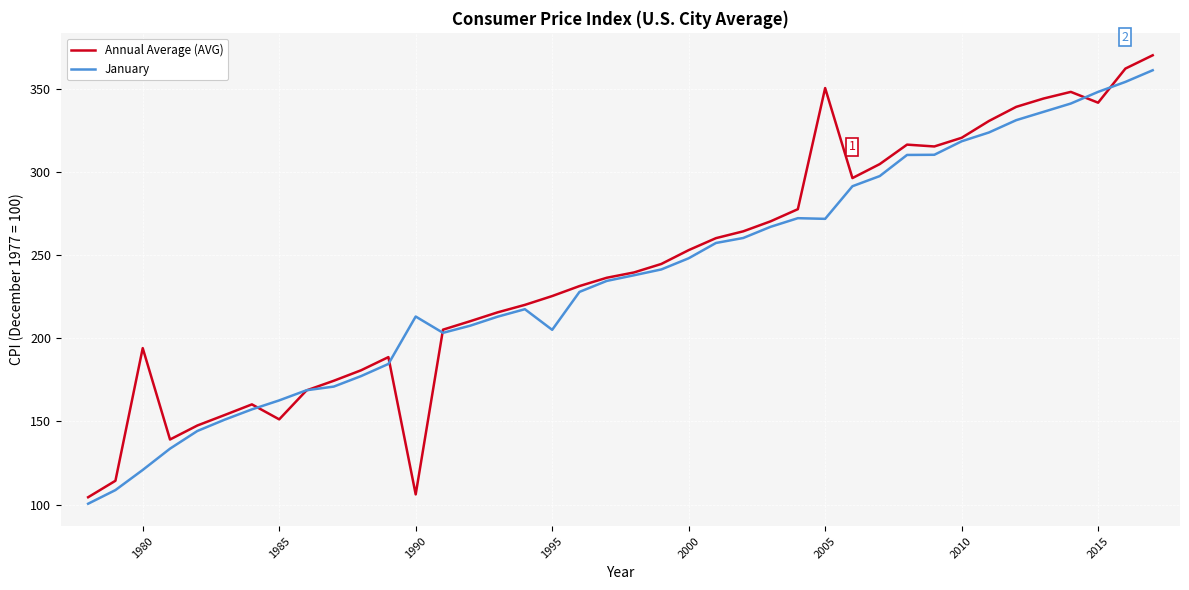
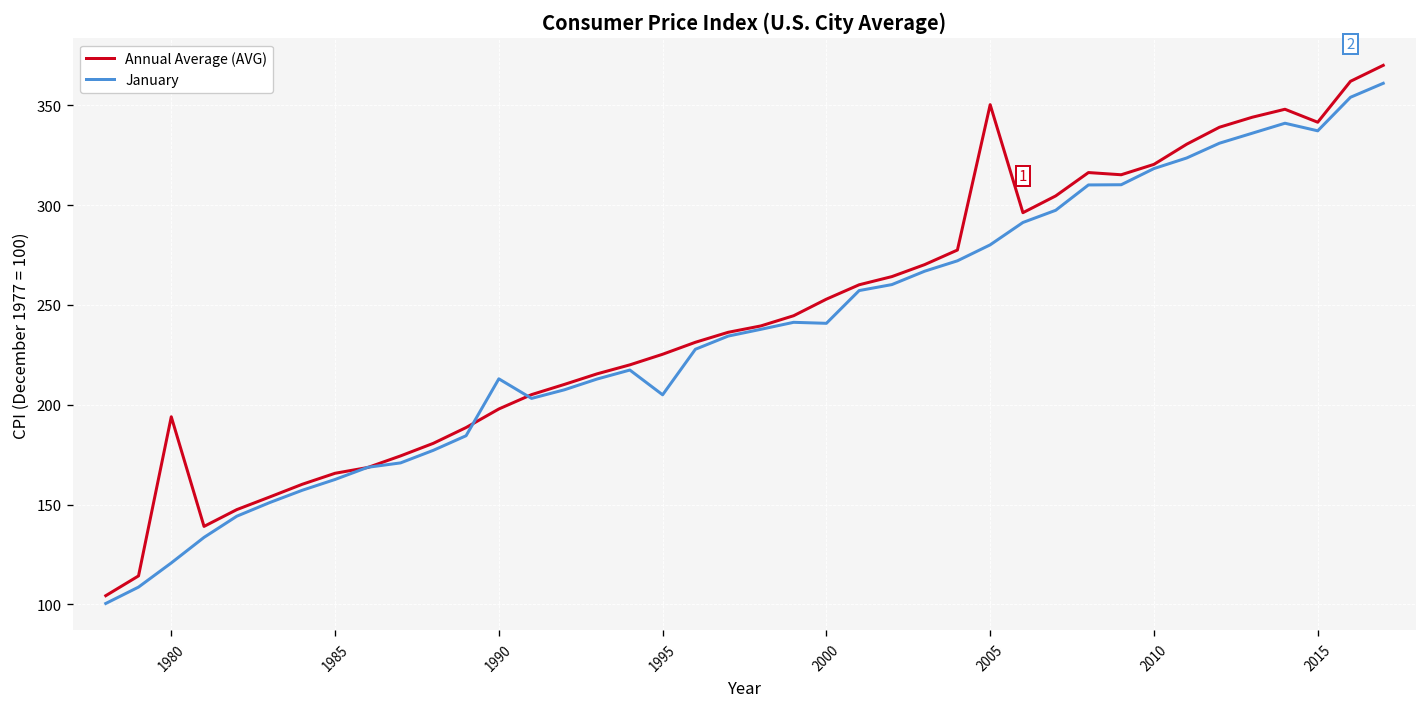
Annual Average (AVG), 1985: 151 -> 166
Annual Average (AVG), 1990: 106 -> 198
January, 2000: 248 -> 241
January, 2005: 272 -> 280
January, 2015: 348 -> 337
